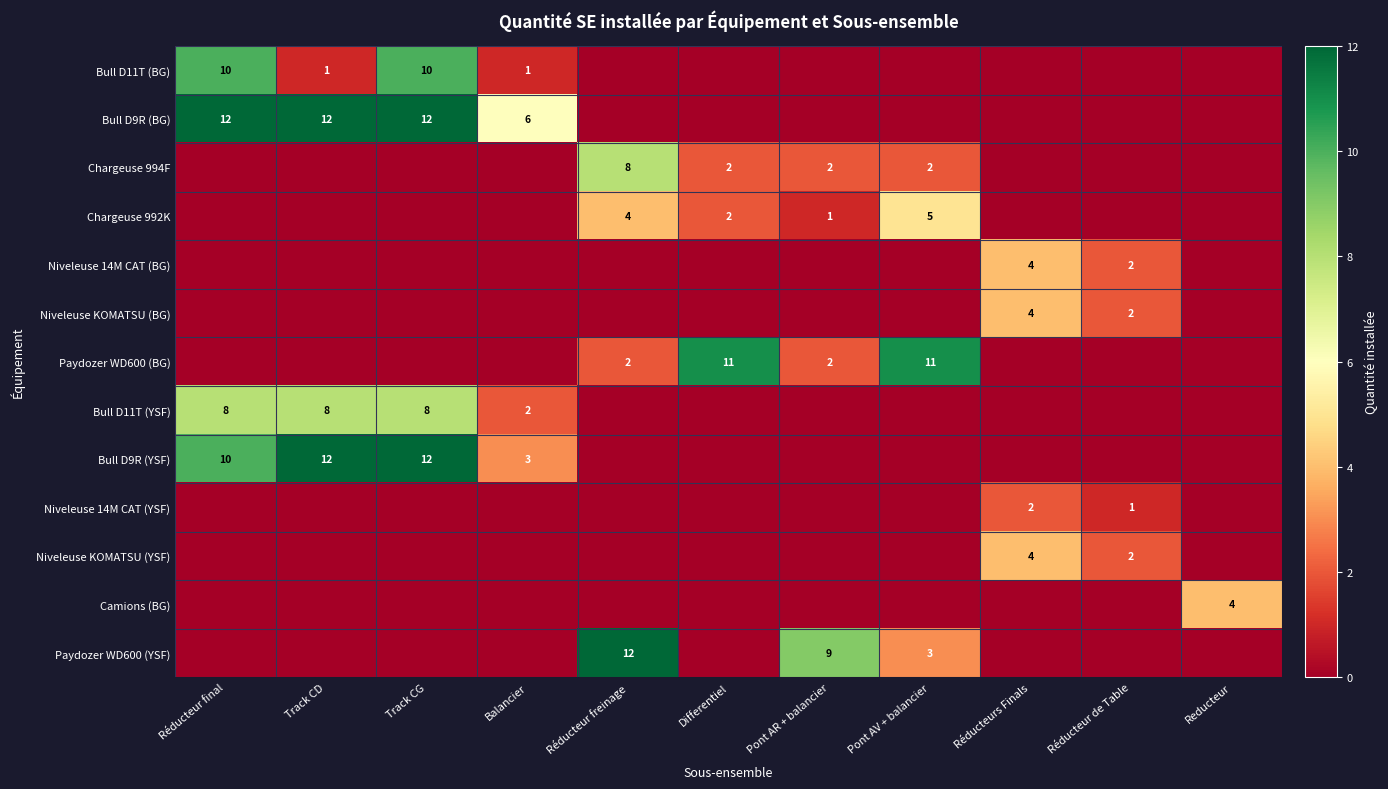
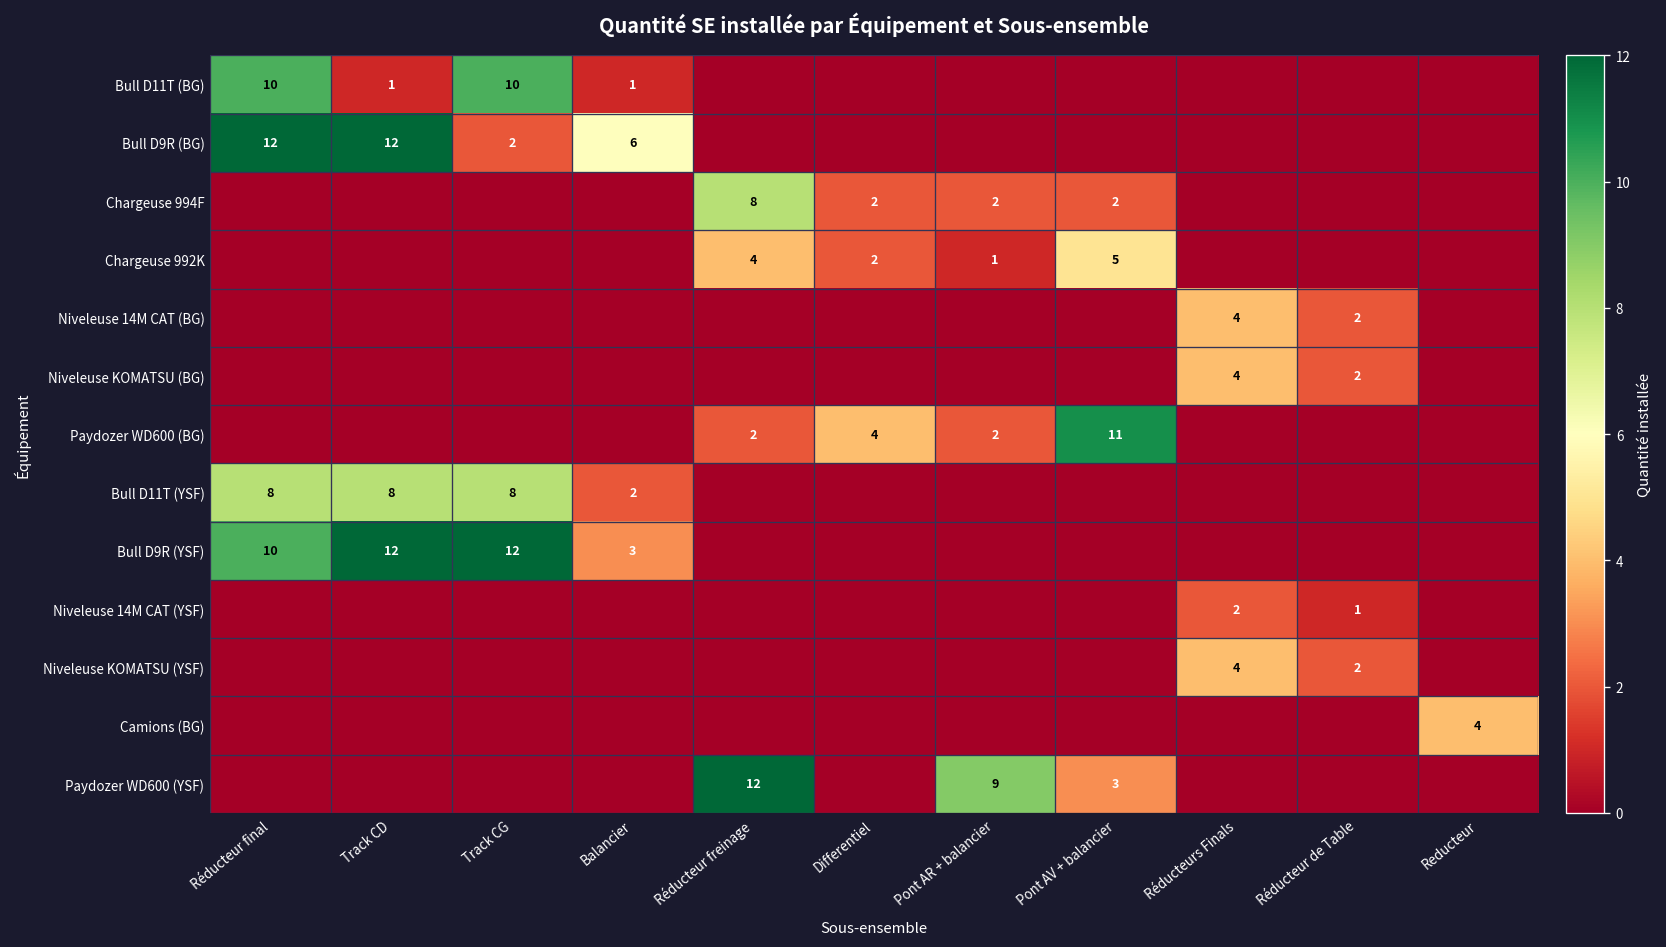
Bull D9R (BG), Track CG: 12 -> 2
Paydozer WD600 (BG), Differentiel: 11 -> 4
